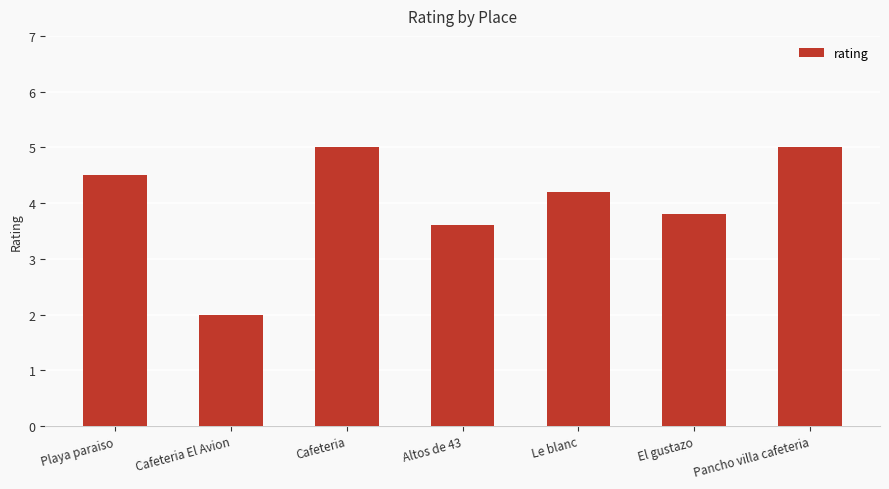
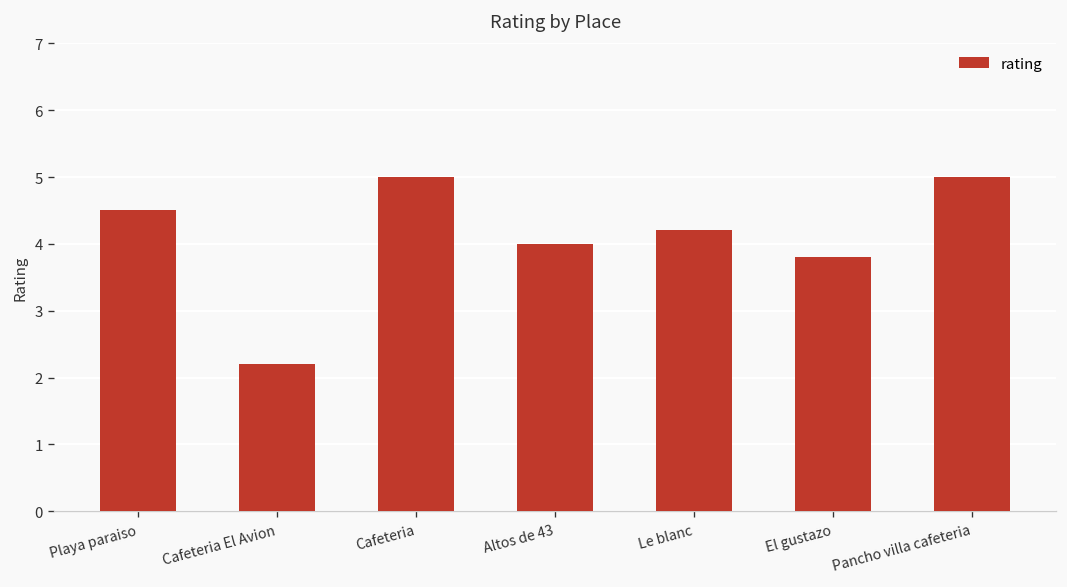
Cafeteria El Avion: 2.0 -> 2.2
Altos de 43: 3.6 -> 4.0
